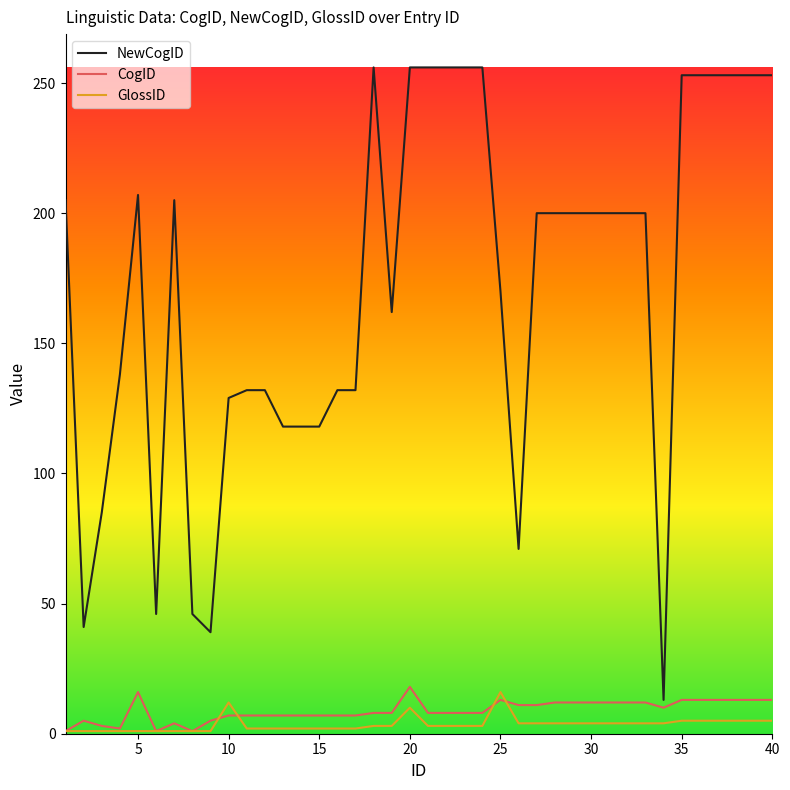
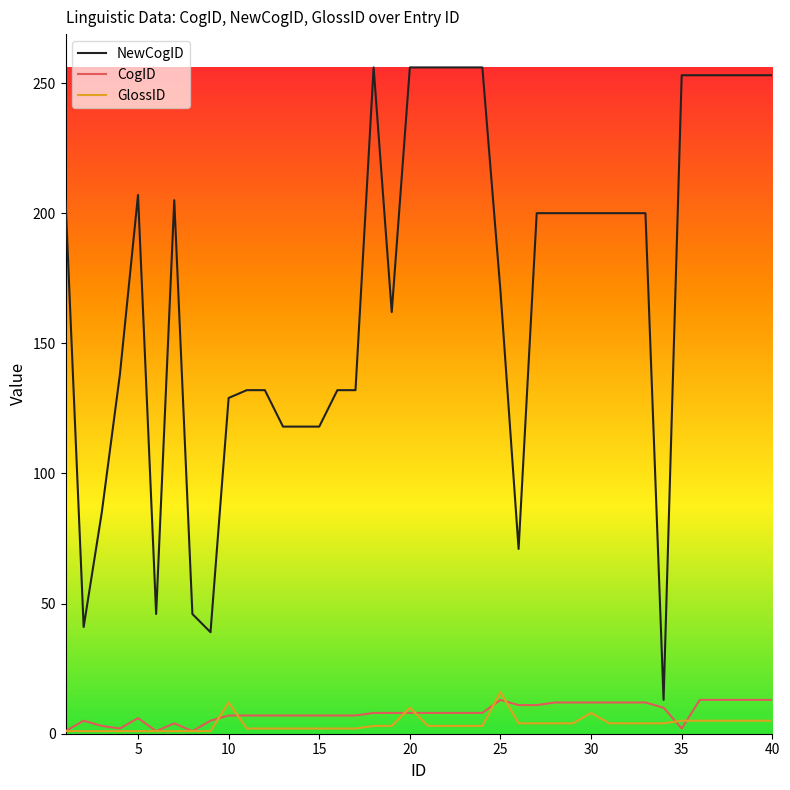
CogID, 5: 16 -> 6
CogID, 20: 18 -> 8
GlossID, 30: 4 -> 8
CogID, 35: 13 -> 2
